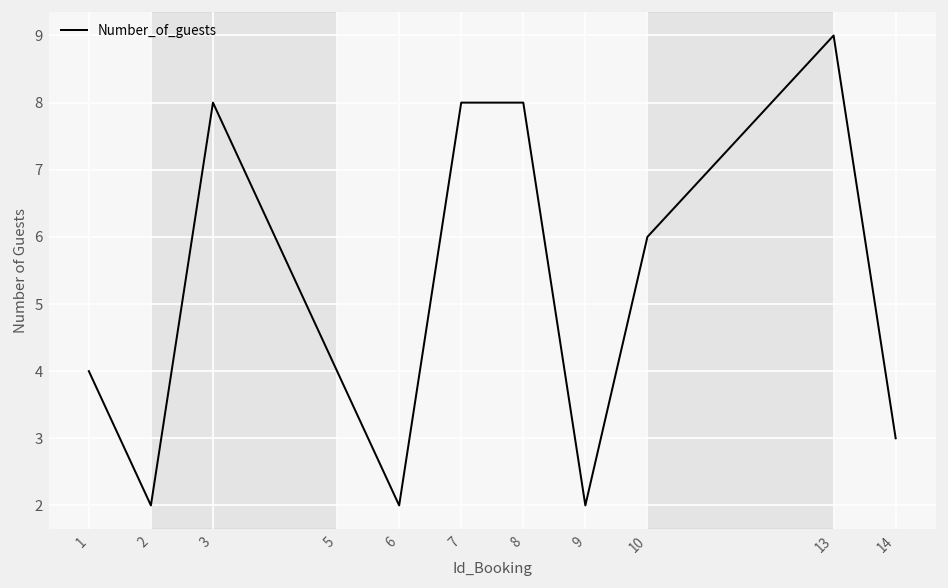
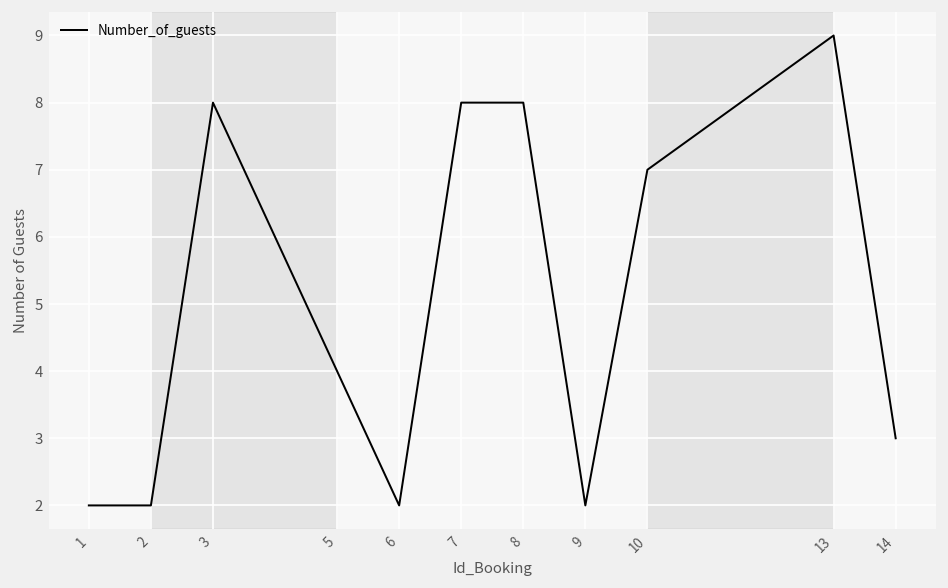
1: 4 -> 2
10: 6 -> 7
